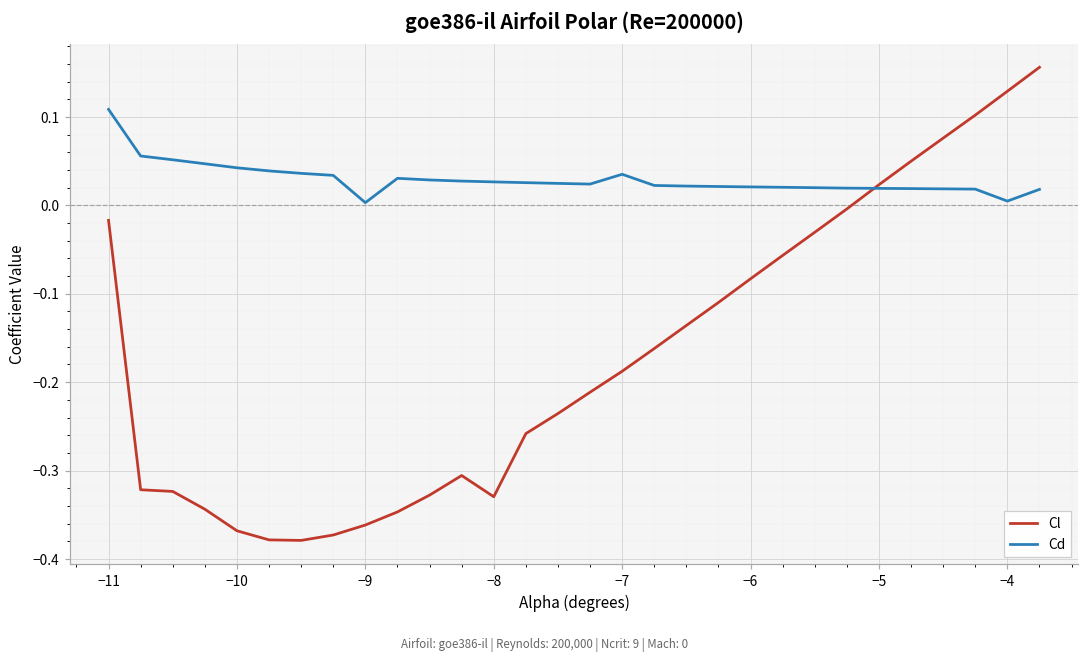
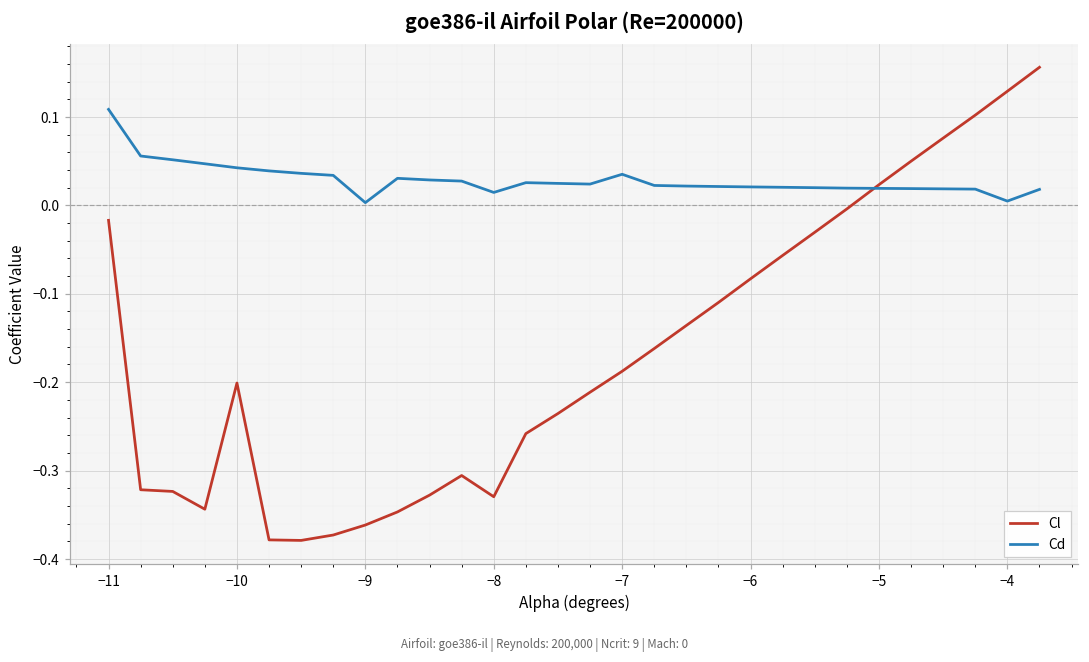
Cl, −10: -0.37 -> -0.20
Cd, −8: 0.03 -> 0.01
